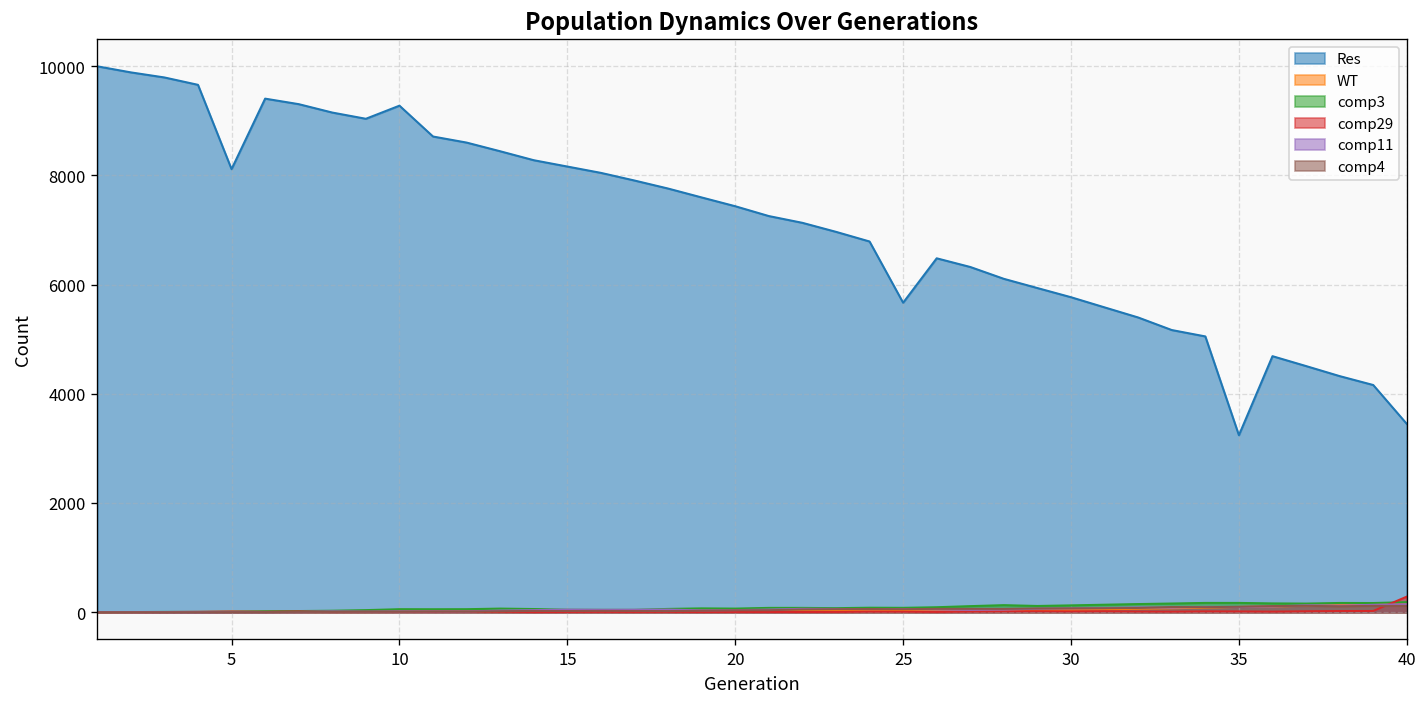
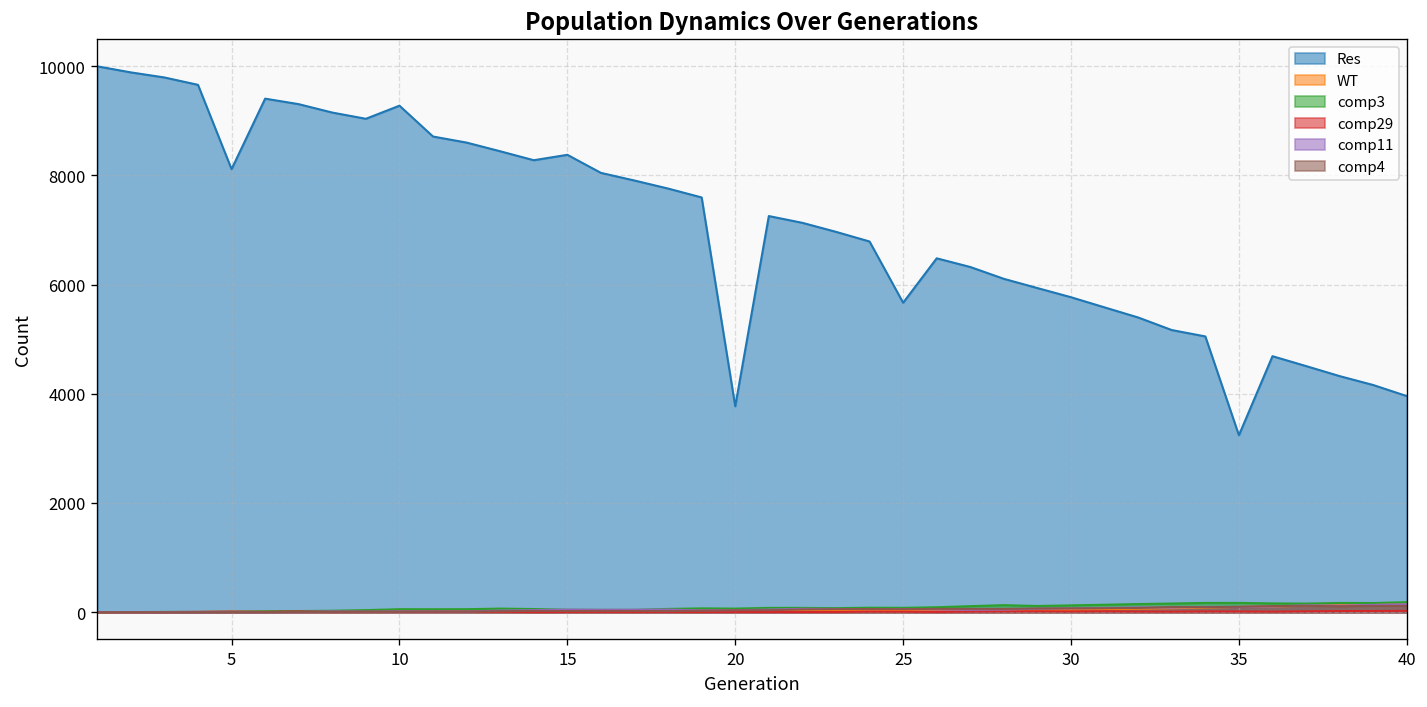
Res, 15: 8200 -> 8400
Res, 20: 7400 -> 3800
Res, 40: 3400 -> 4000
comp29, 40: 300 -> 0
